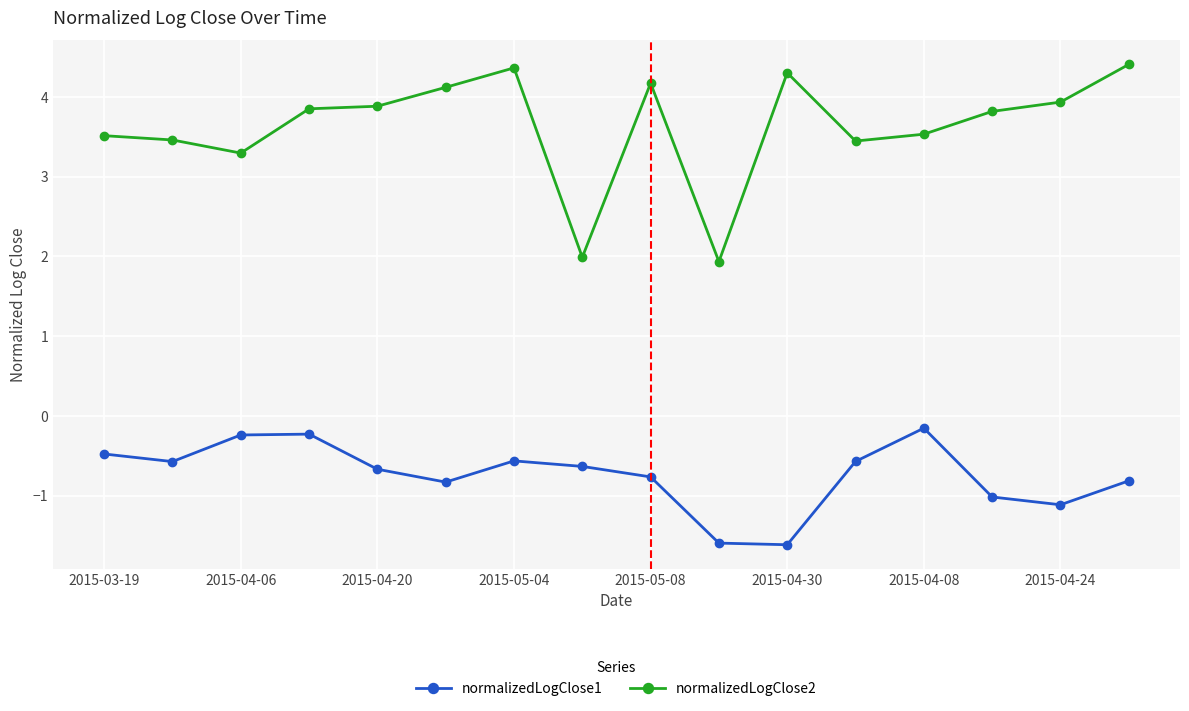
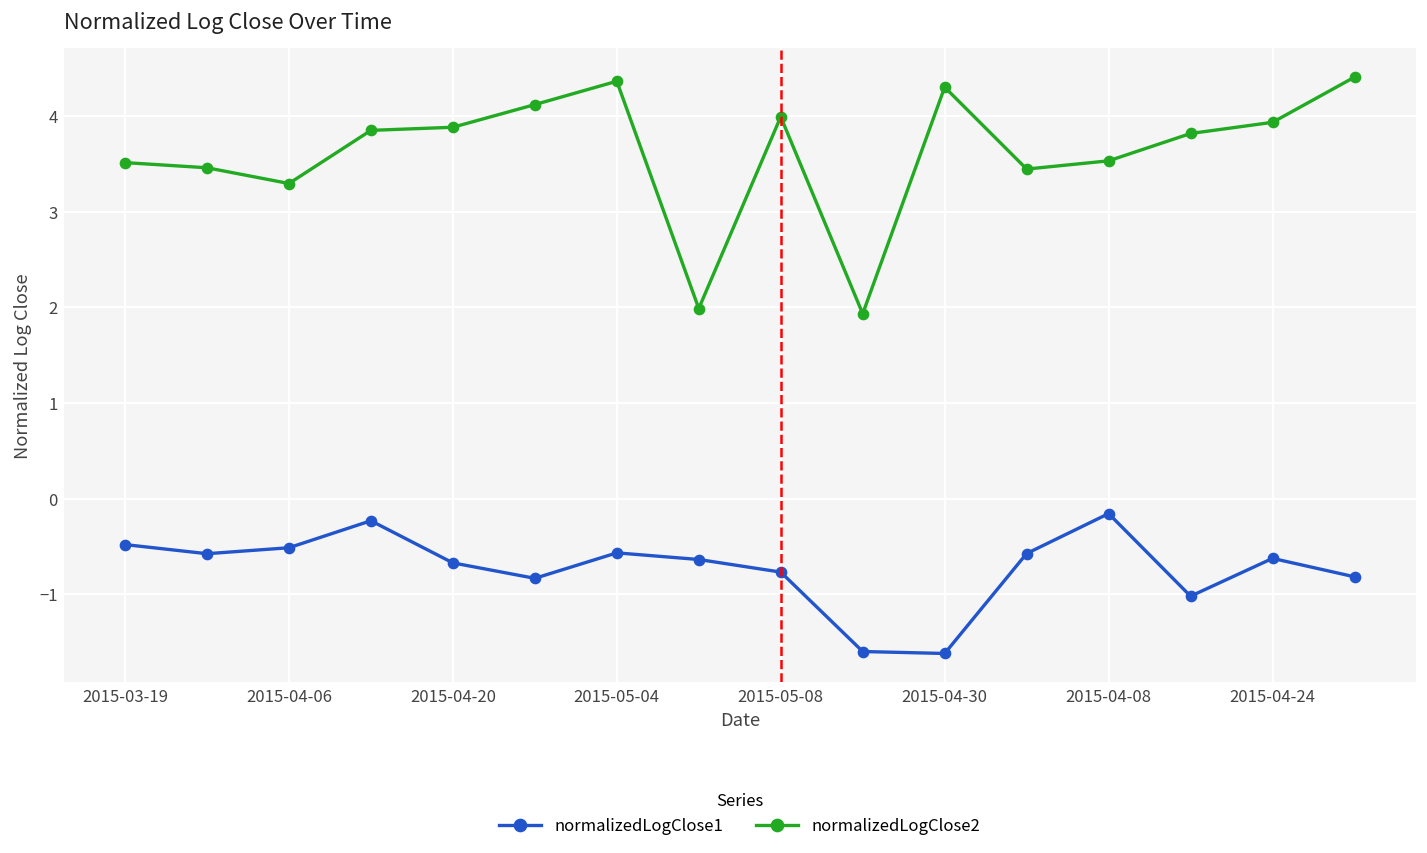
normalizedLogClose1, 2015-04-06: -0.2 -> -0.5
normalizedLogClose2, 2015-05-08: 4.2 -> 4.0
normalizedLogClose1, 2015-04-24: -1.1 -> -0.6
